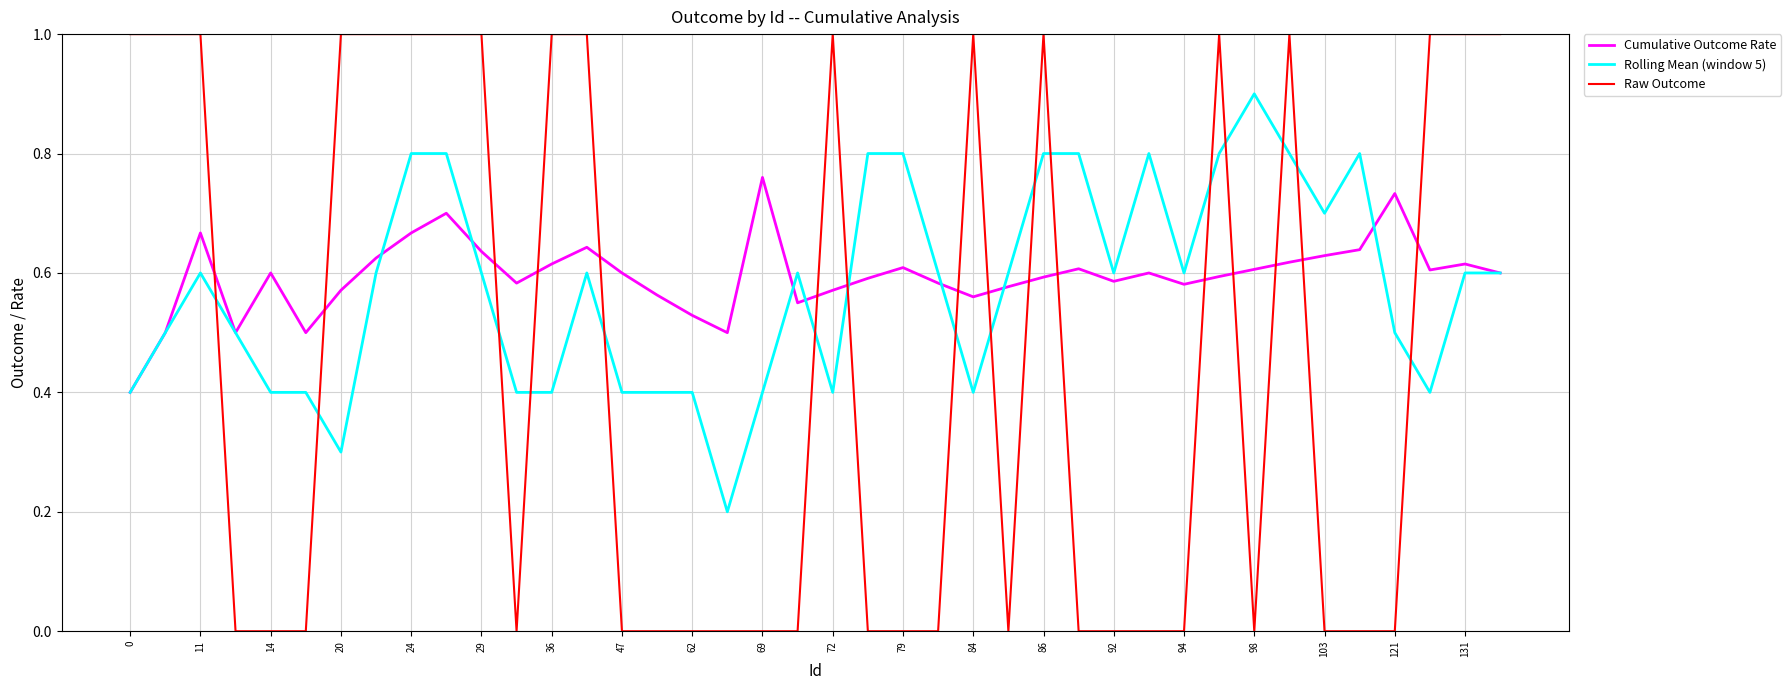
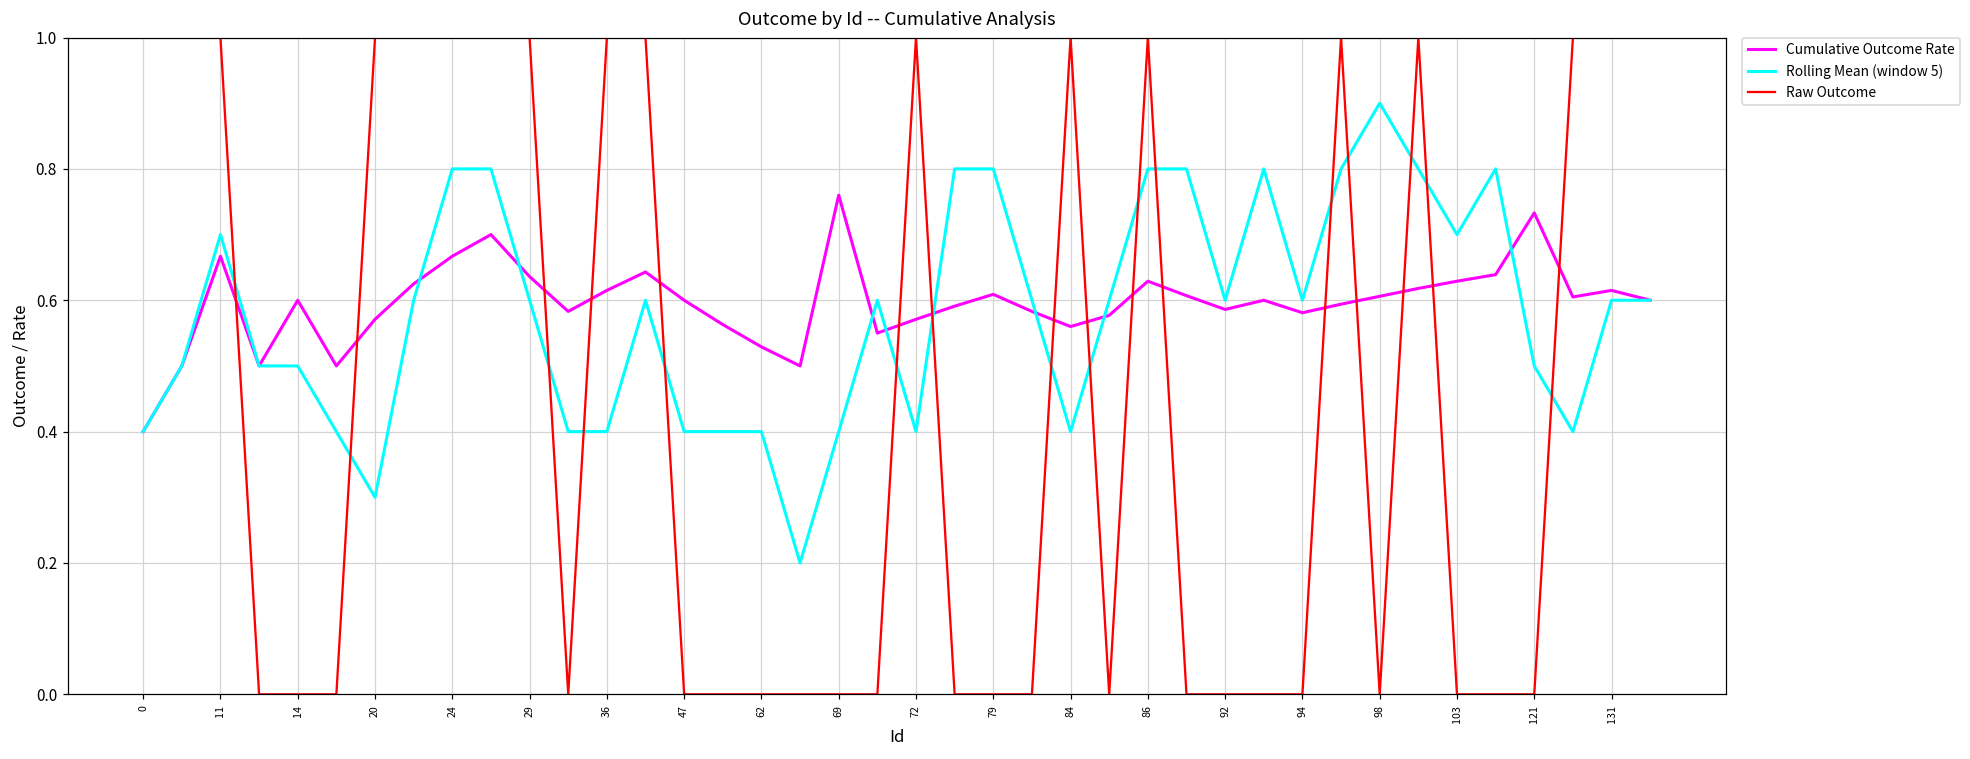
Rolling Mean (window 5), 11: 0.6 -> 0.7
Rolling Mean (window 5), 14: 0.4 -> 0.5
Cumulative Outcome Rate, 86: 0.59 -> 0.63
